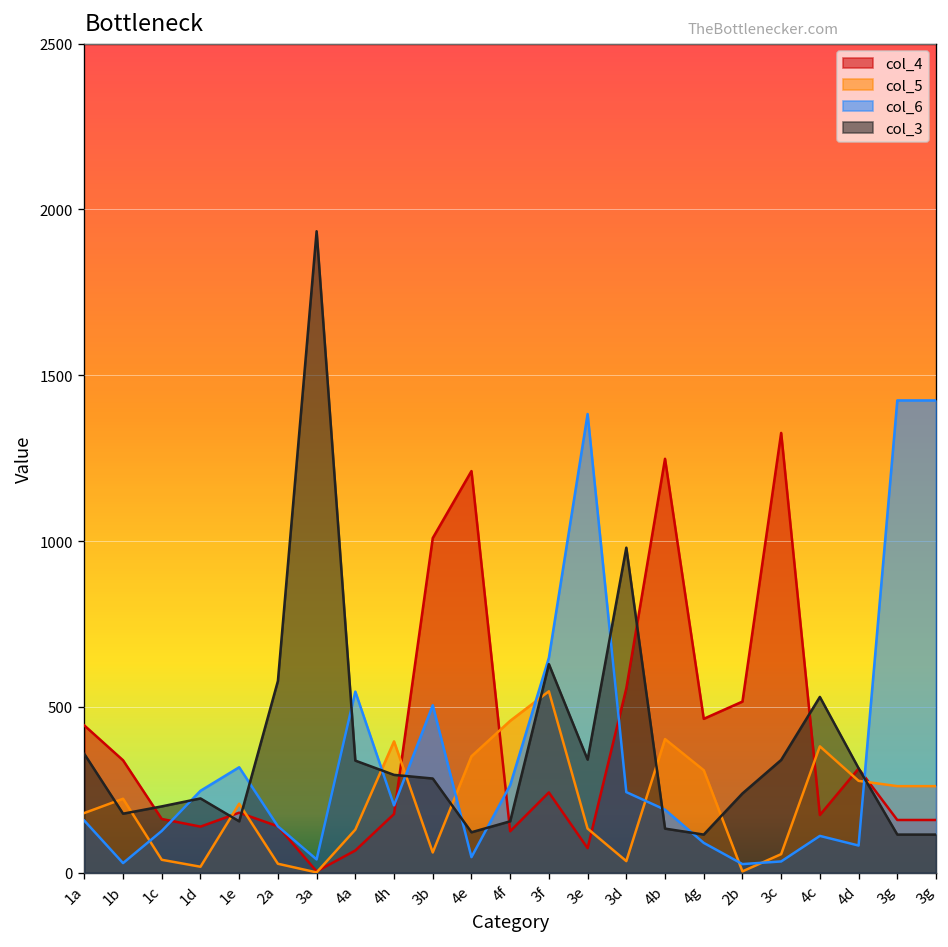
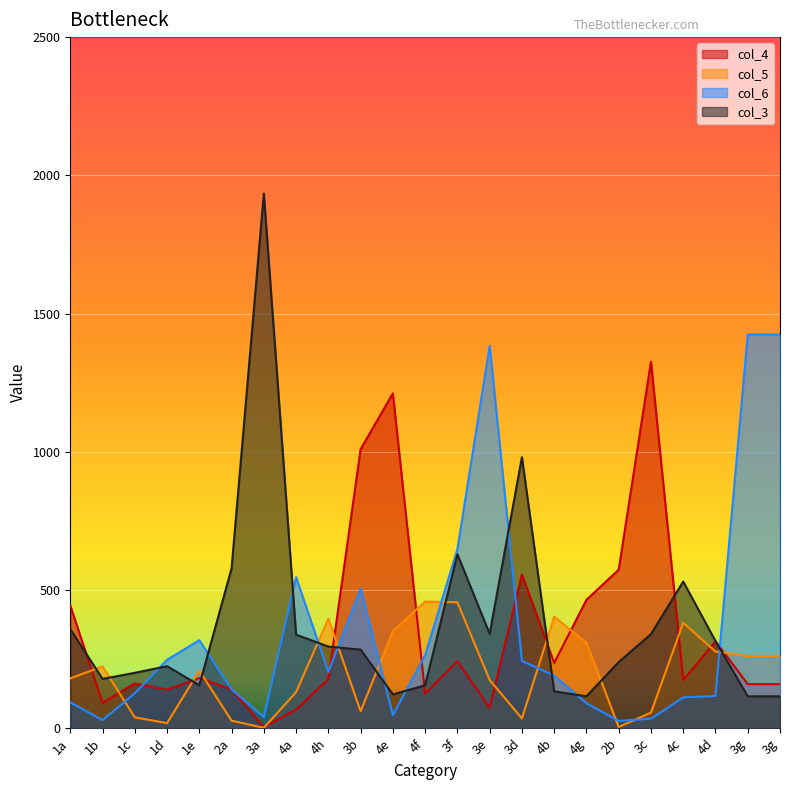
col_6, 1a: 160 -> 90
col_4, 1b: 340 -> 90
col_5, 3f: 550 -> 460
col_5, 3e: 130 -> 170
col_4, 4b: 1250 -> 240
col_4, 2b: 520 -> 570
col_6, 4d: 80 -> 120
